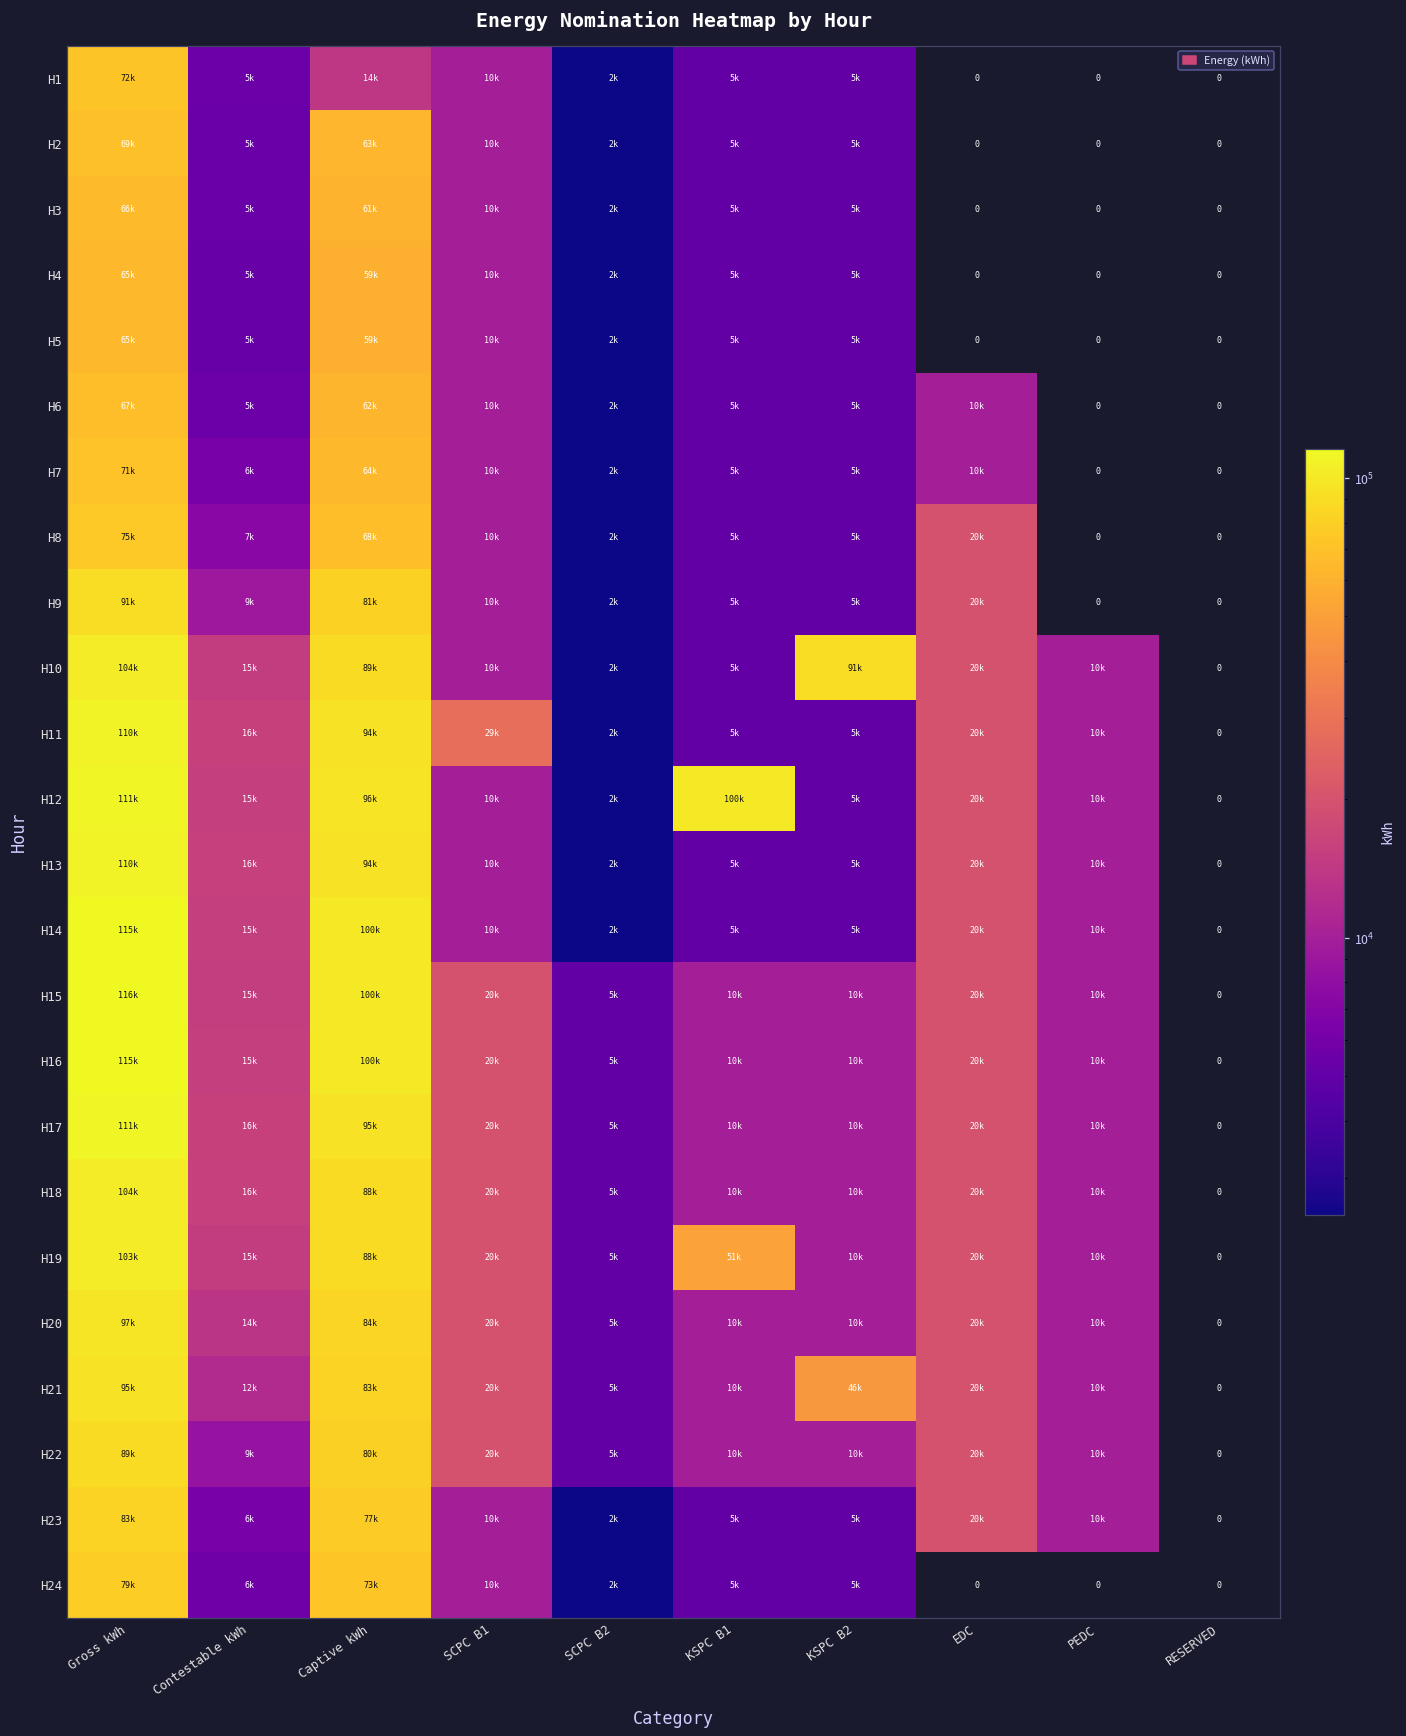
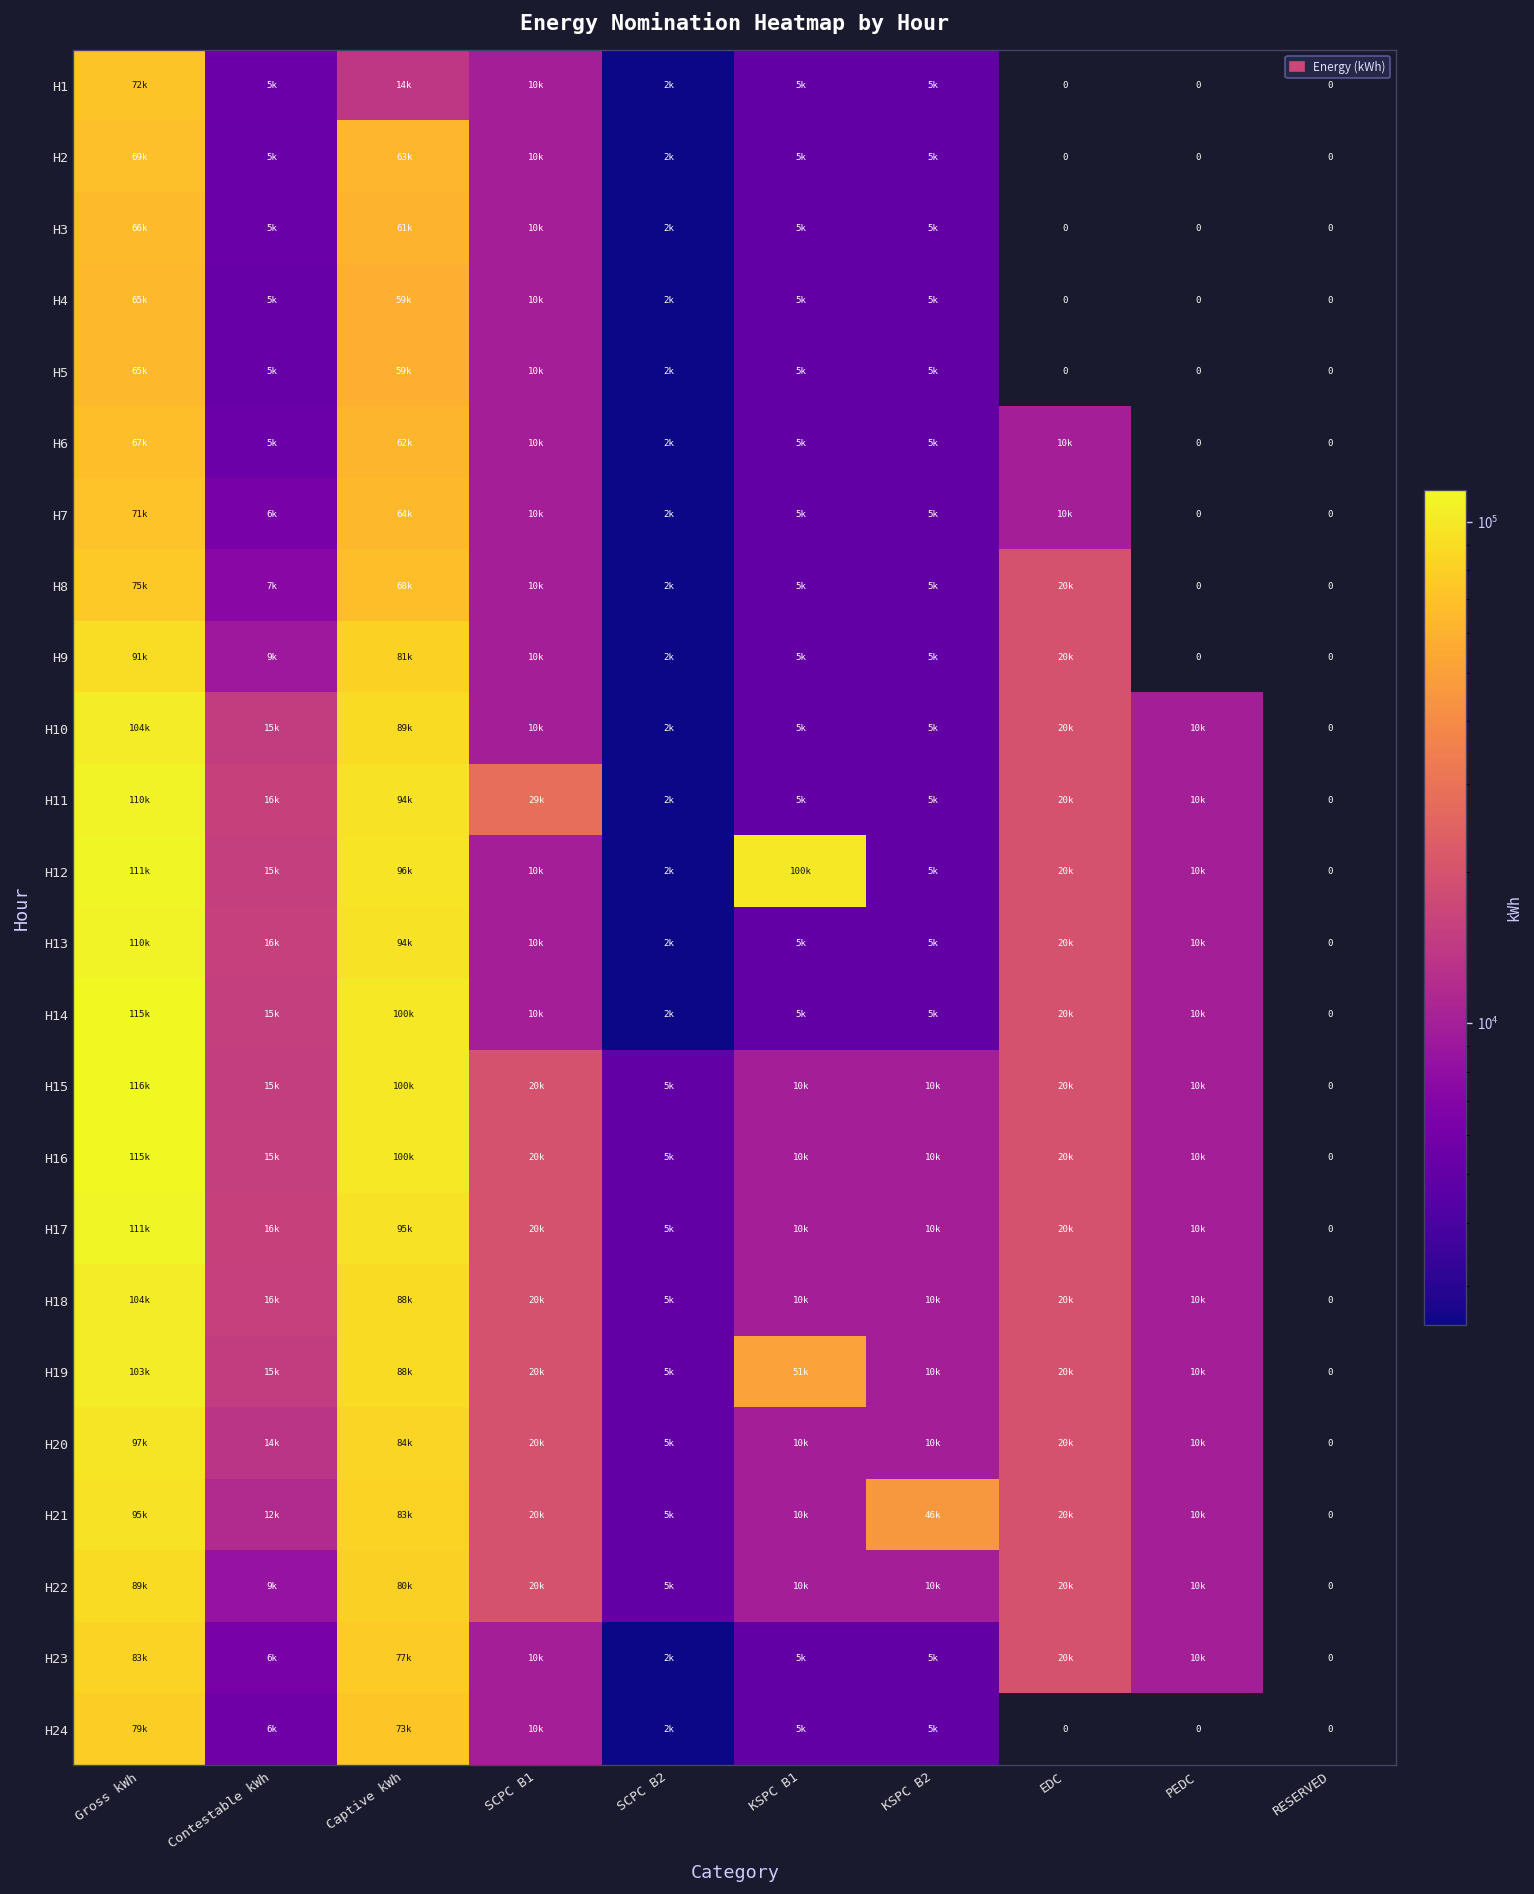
H10, KSPC B2: 91k -> 5k
